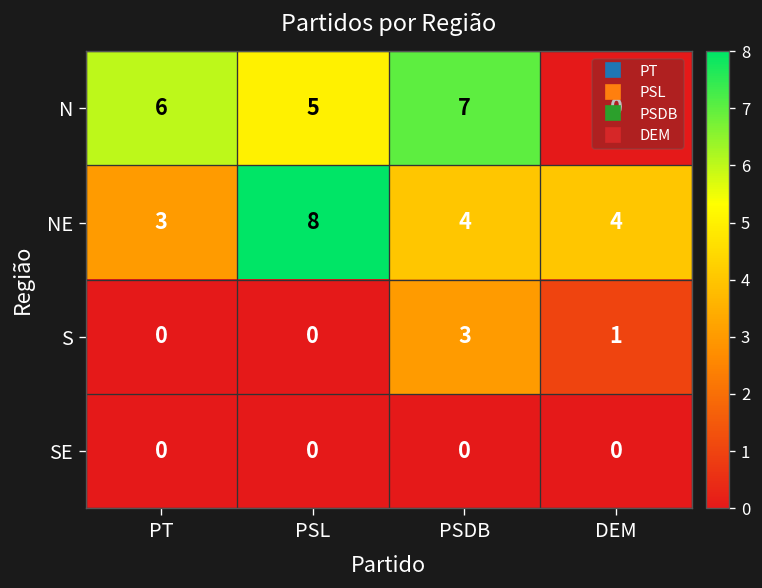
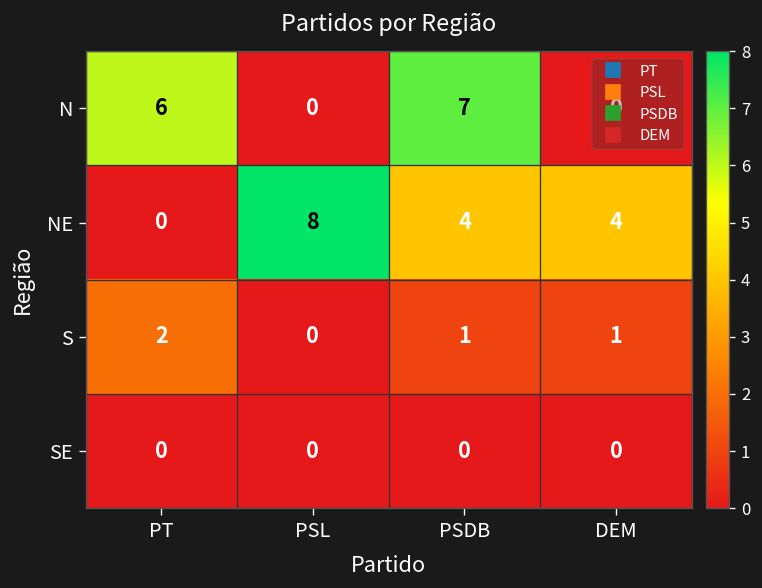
N, PSL: 5 -> 0
NE, PT: 3 -> 0
S, PT: 0 -> 2
S, PSDB: 3 -> 1
